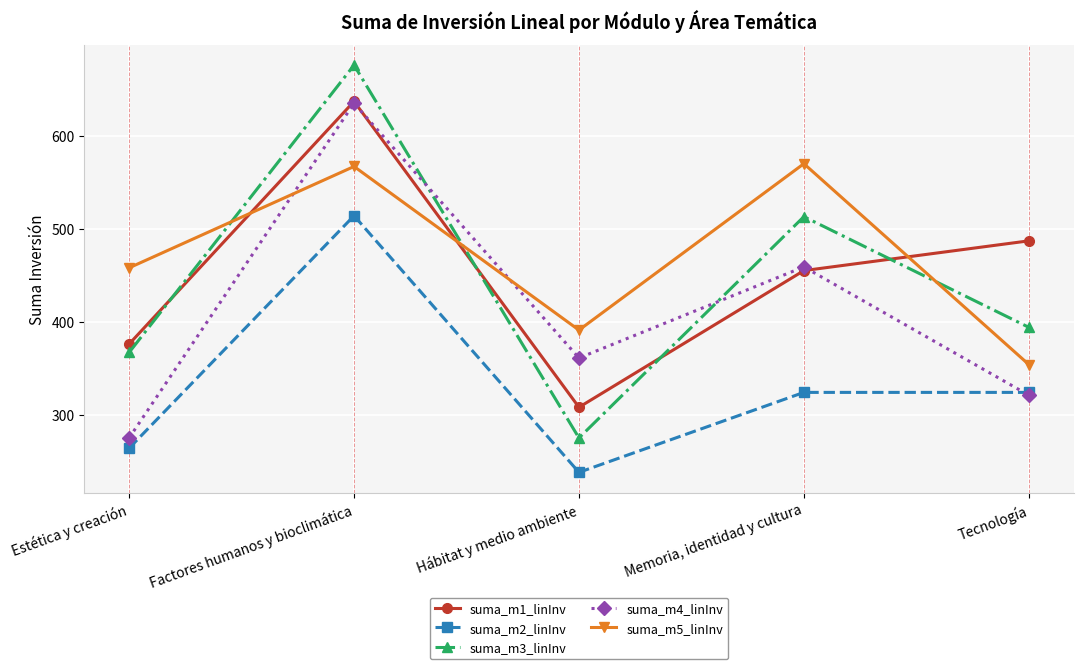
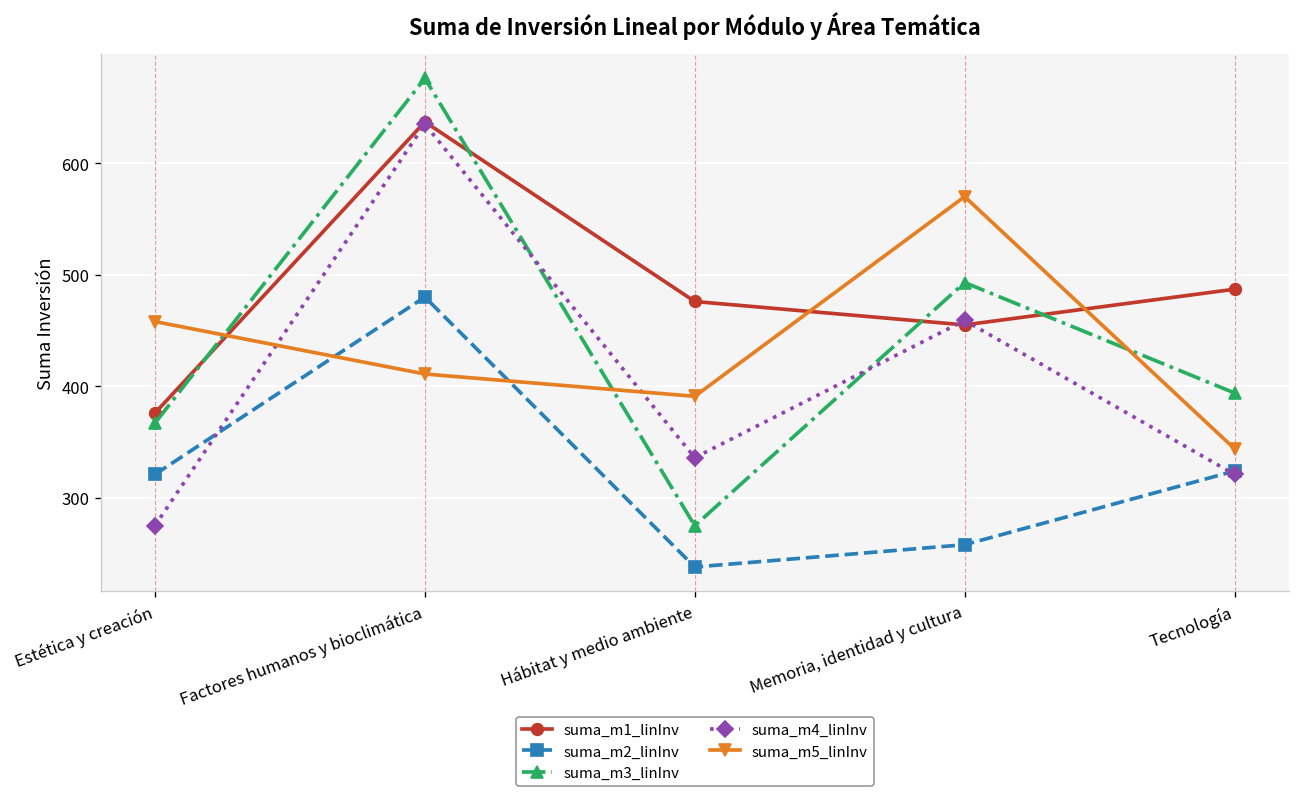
suma_m2_linInv, Estética y creación: 260 -> 320
suma_m2_linInv, Factores humanos y bioclimática: 510 -> 480
suma_m5_linInv, Factores humanos y bioclimática: 570 -> 410
suma_m1_linInv, Hábitat y medio ambiente: 310 -> 480
suma_m4_linInv, Hábitat y medio ambiente: 360 -> 340
suma_m2_linInv, Memoria, identidad y cultura: 320 -> 260
suma_m3_linInv, Memoria, identidad y cultura: 510 -> 490
suma_m5_linInv, Tecnología: 350 -> 340
